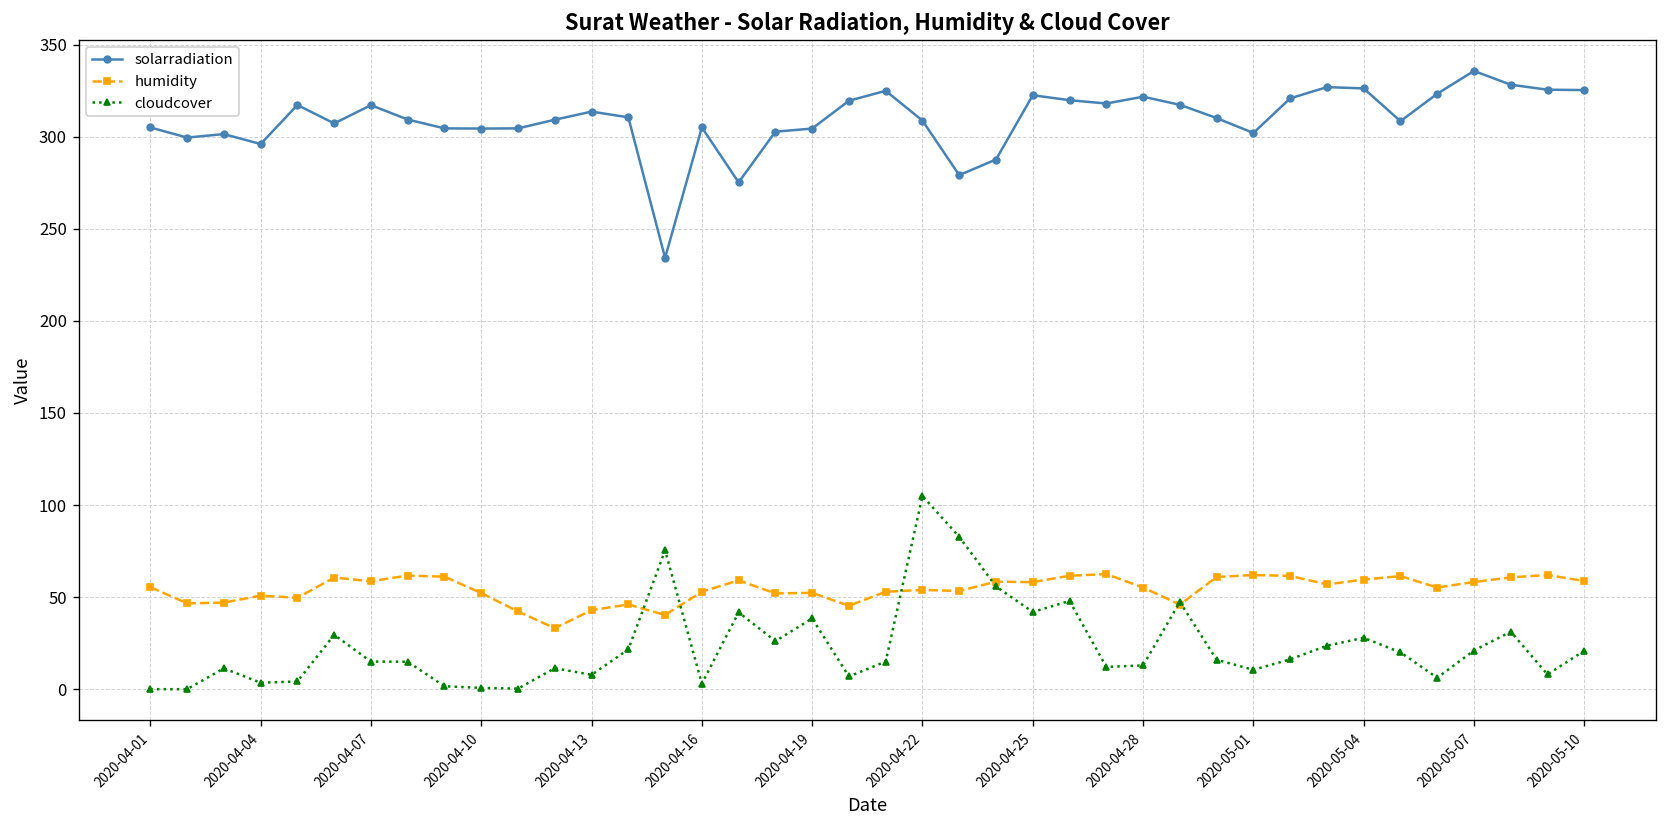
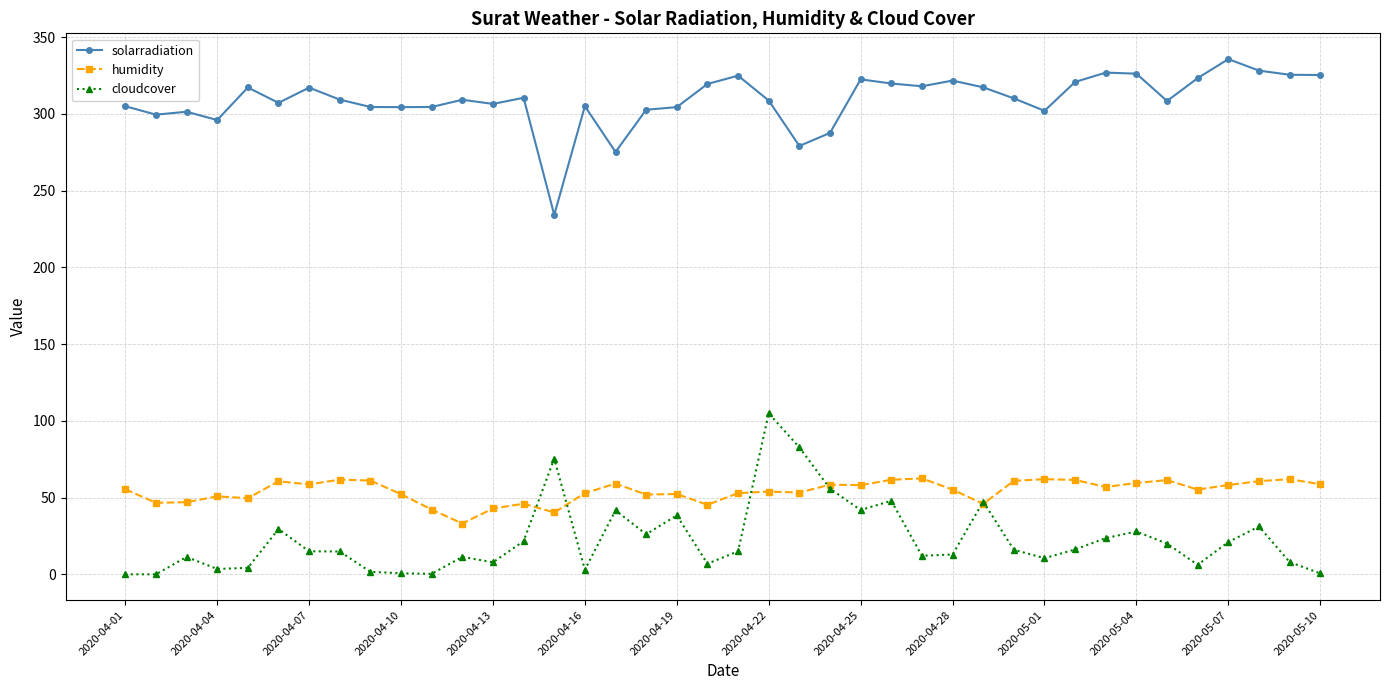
solarradiation, 2020-04-13: 314 -> 307
cloudcover, 2020-05-10: 21 -> 1
